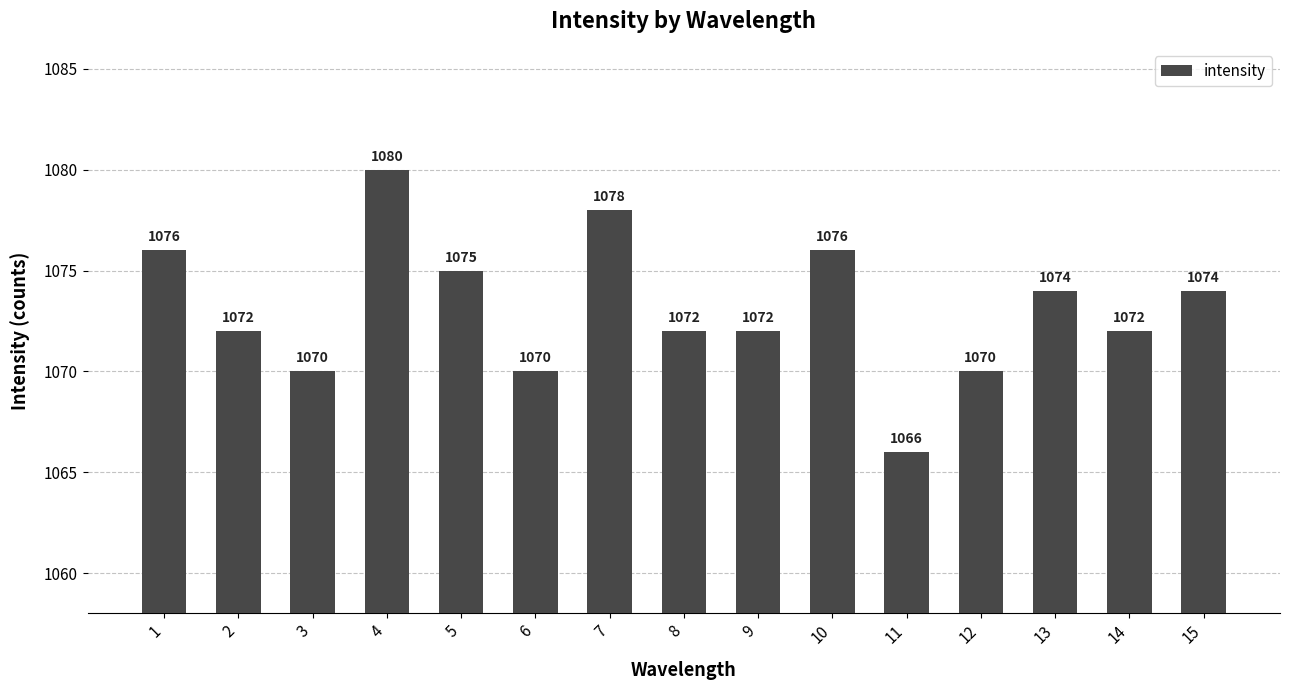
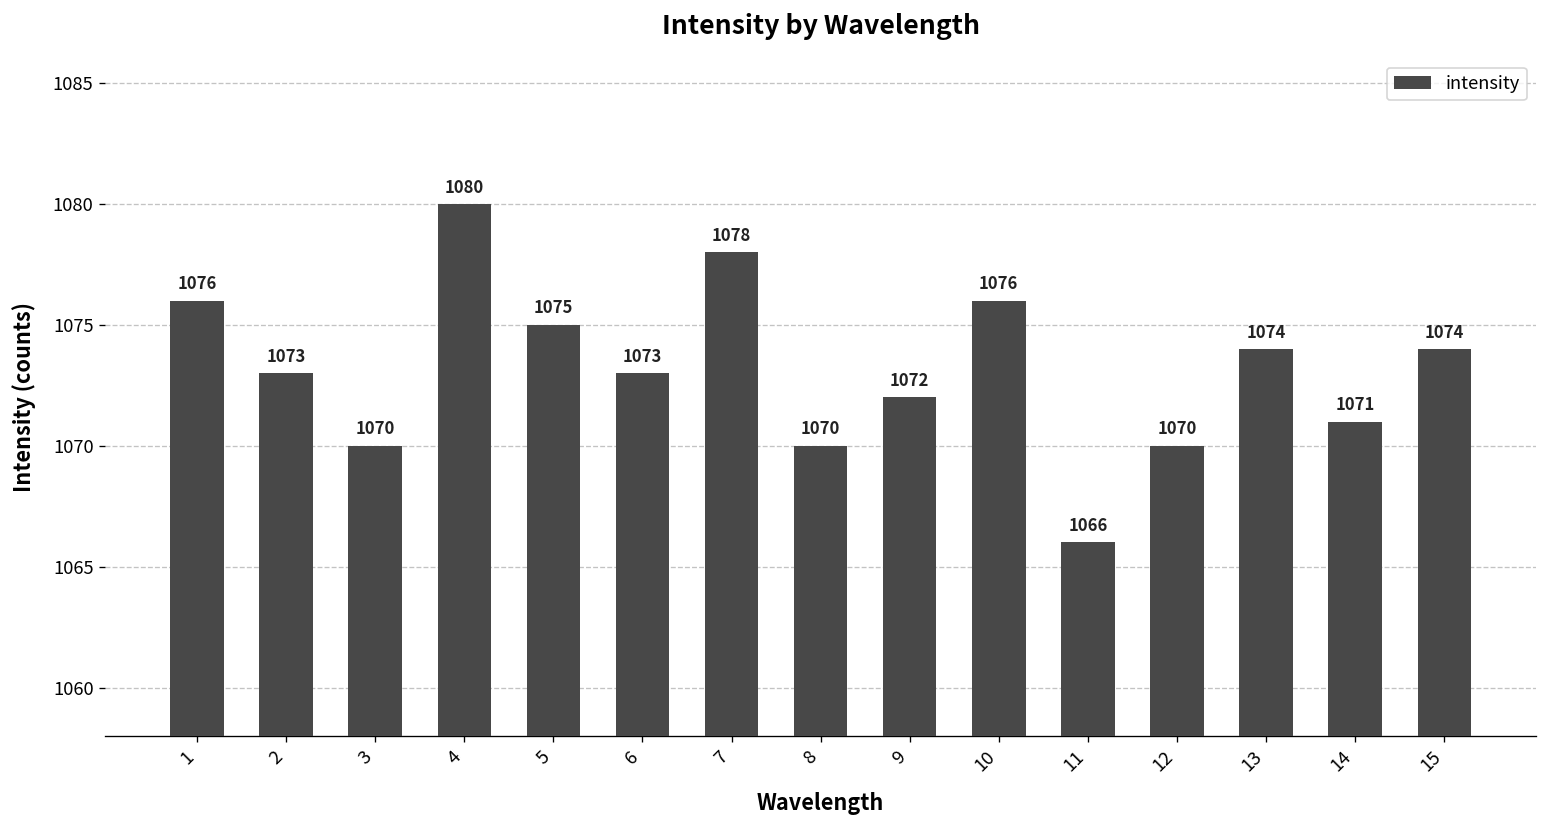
2: 1072 -> 1073
6: 1070 -> 1073
8: 1072 -> 1070
14: 1072 -> 1071
